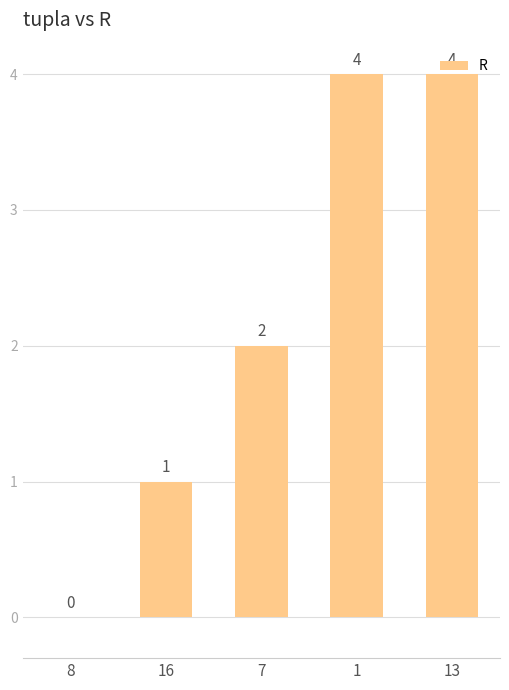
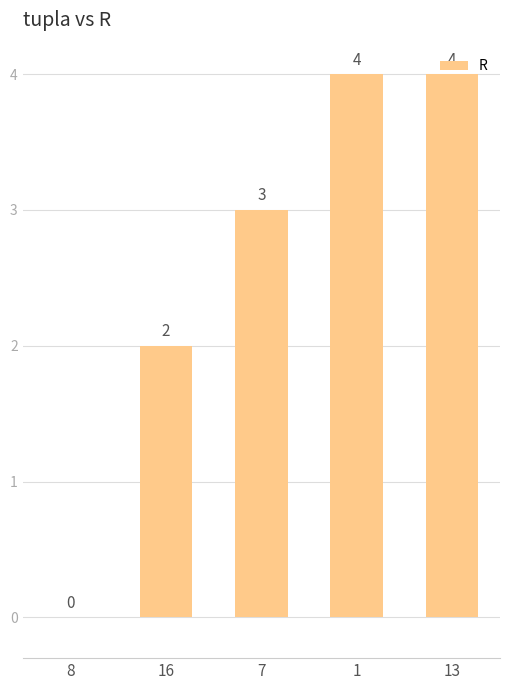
16: 1 -> 2
7: 2 -> 3
